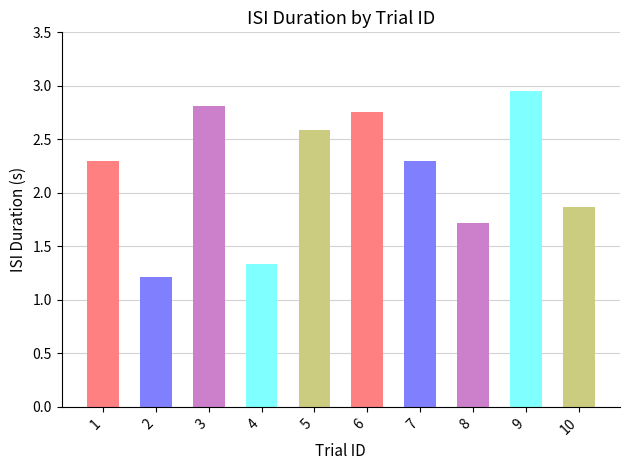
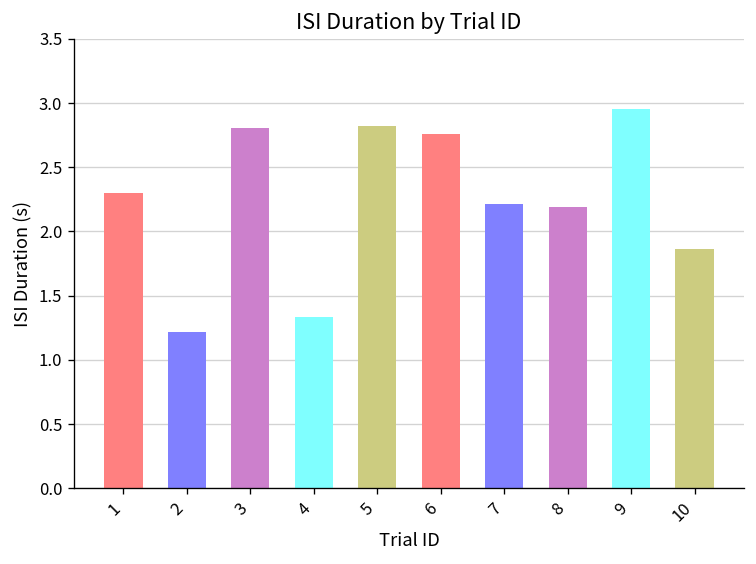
5: 2.58 -> 2.82
7: 2.30 -> 2.21
8: 1.72 -> 2.19
